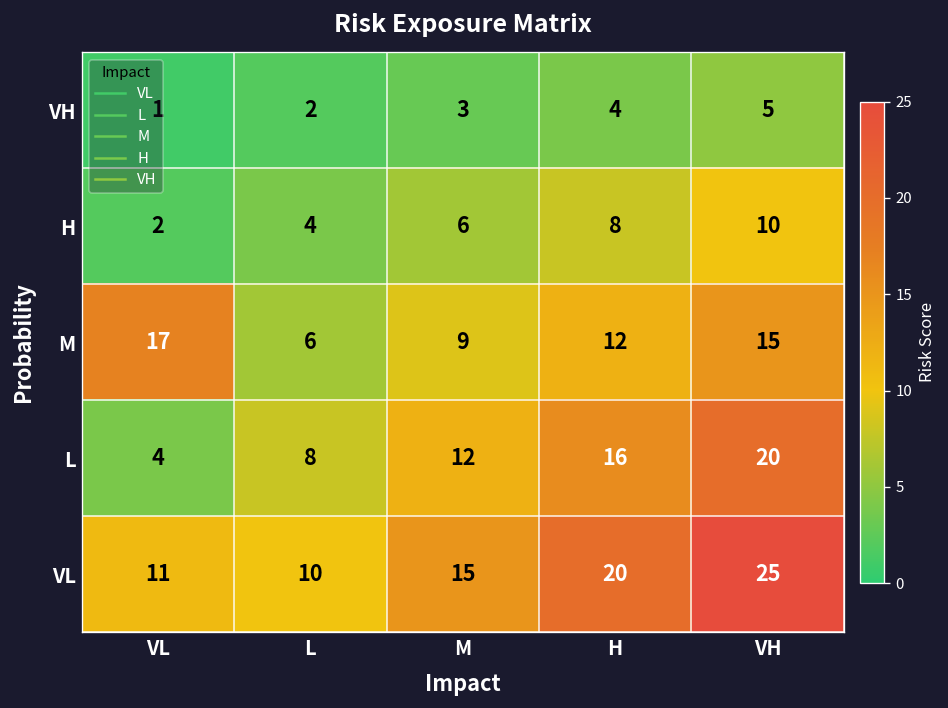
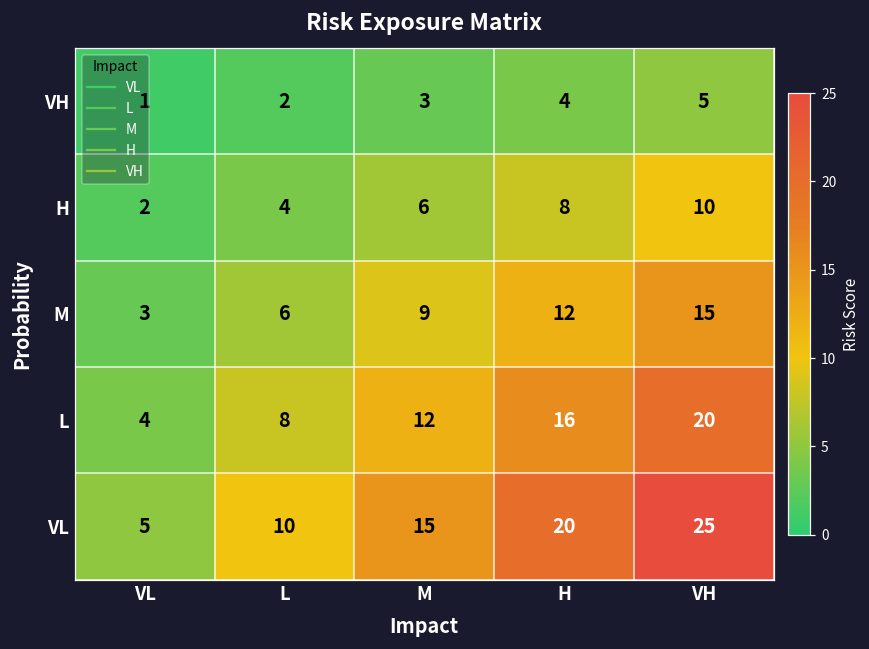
M, VL: 17 -> 3
VL, VL: 11 -> 5
